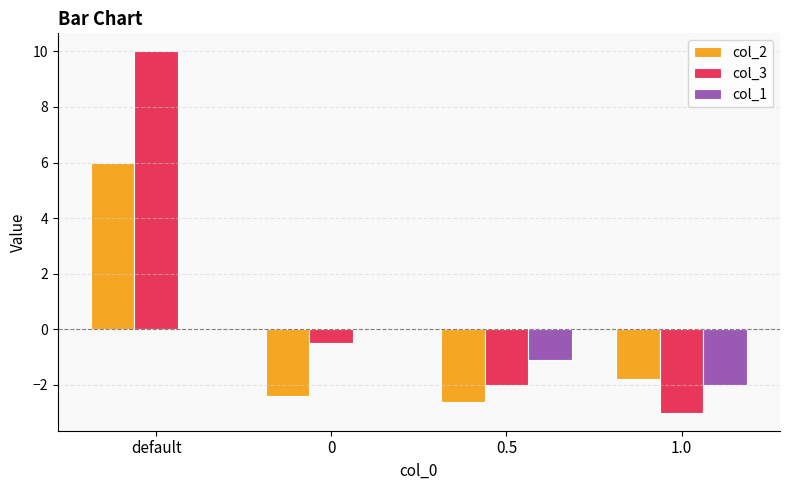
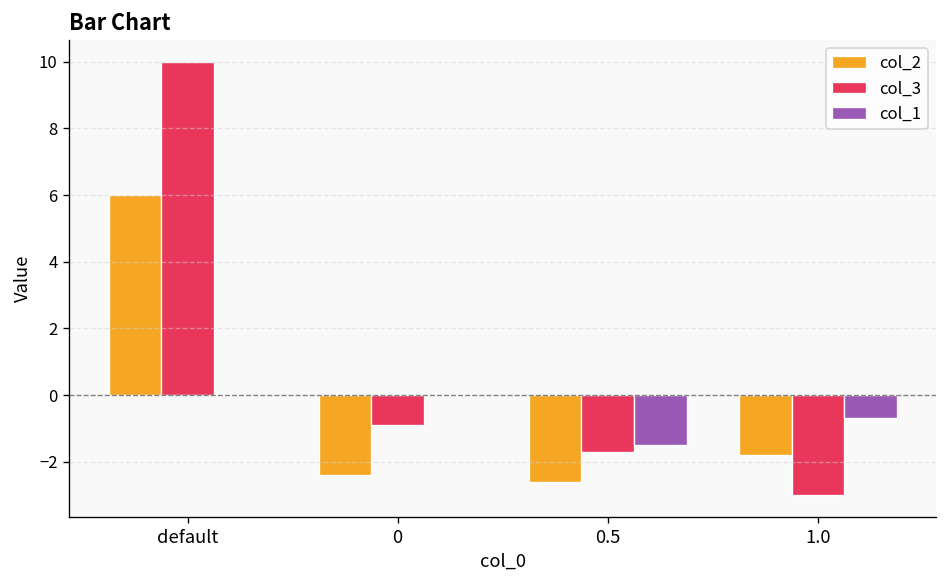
col_3, 0: -0.5 -> -0.9
col_3, 0.5: -2.0 -> -1.7
col_1, 0.5: -1.1 -> -1.5
col_1, 1.0: -2.0 -> -0.7
